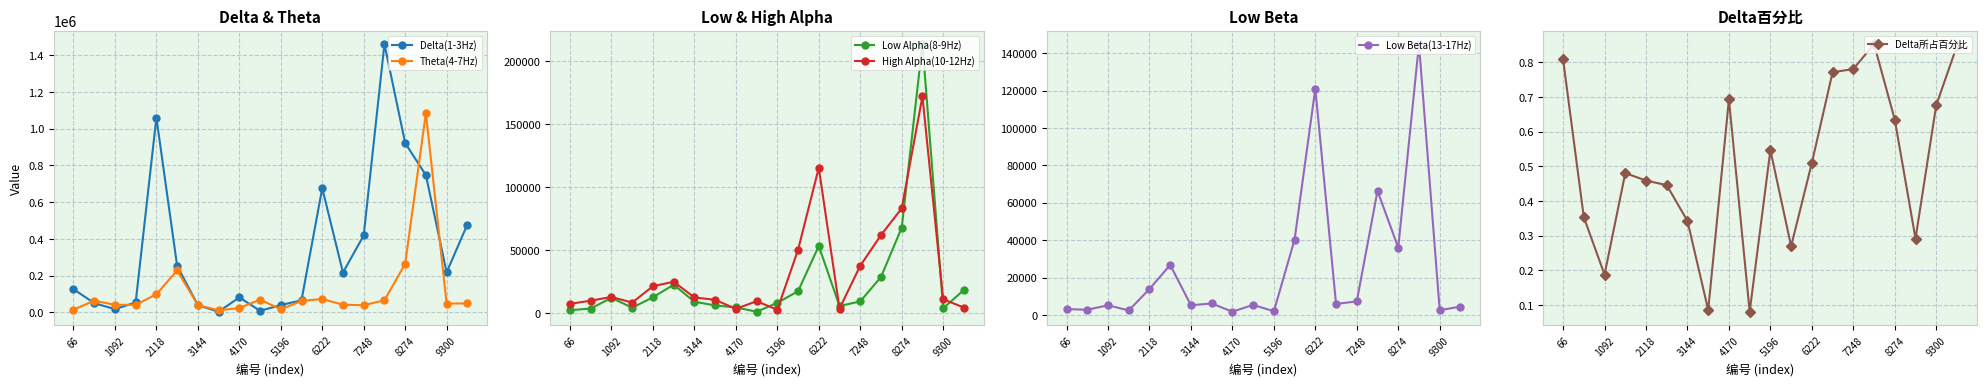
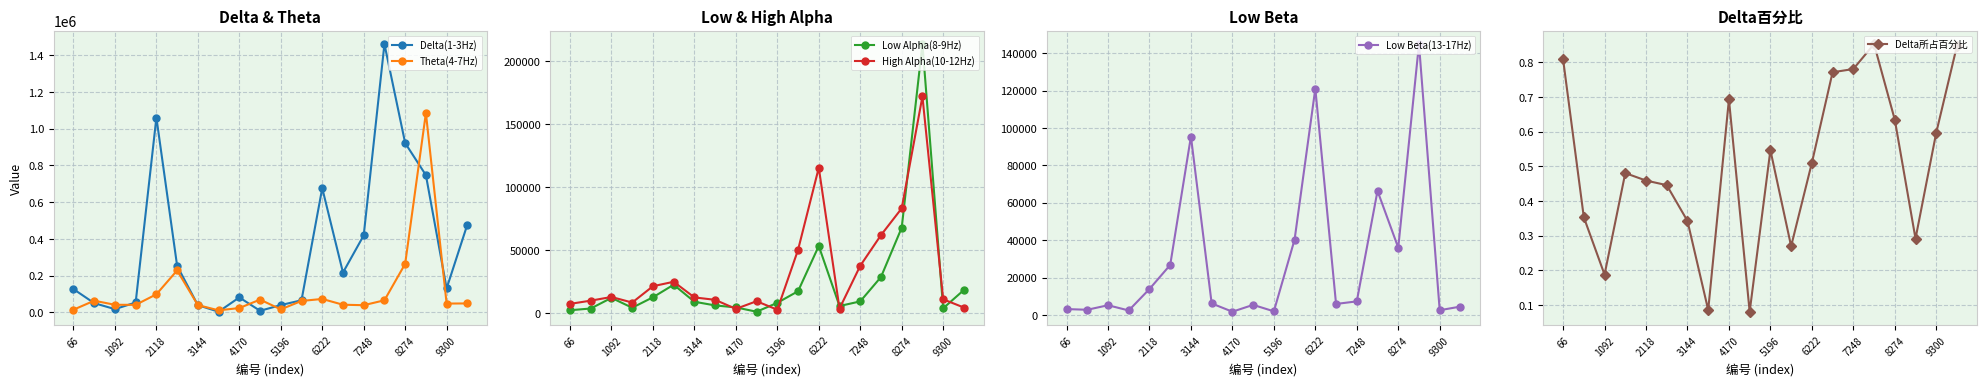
Delta & Theta, Delta(1-3Hz), 9300: 220000 -> 130000
Low Beta, 3144: 5000 -> 95000
Delta百分比, 9300: 0.68 -> 0.60
